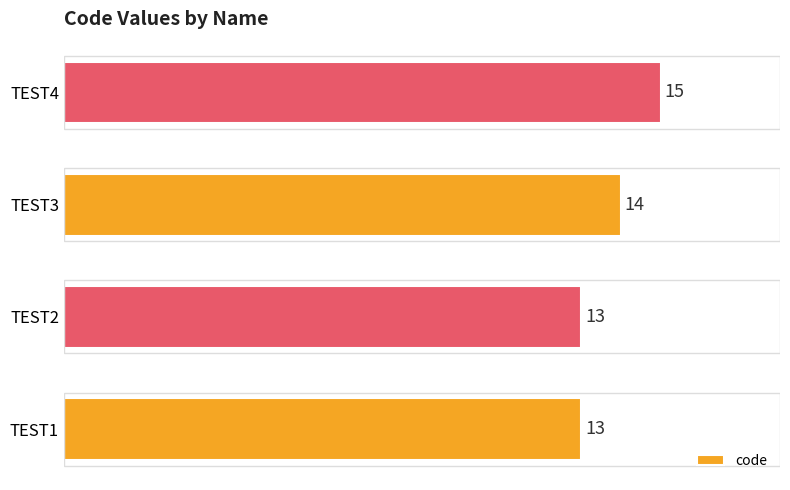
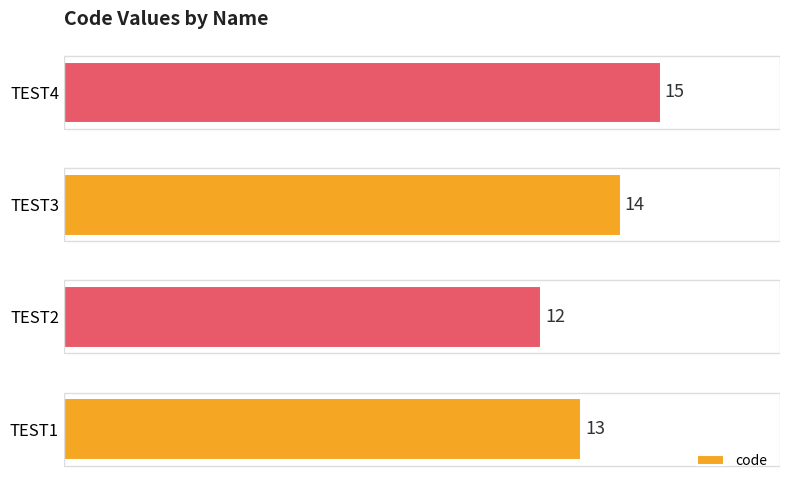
TEST2: 13 -> 12
